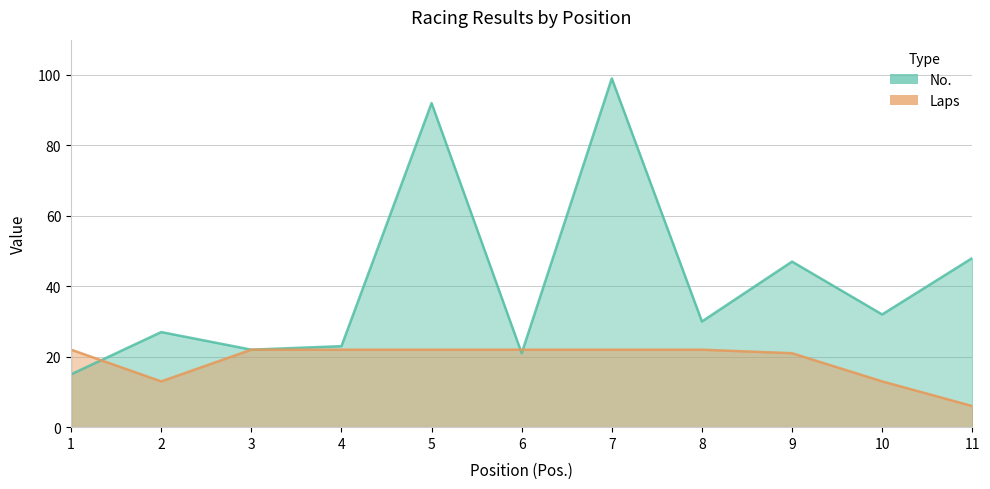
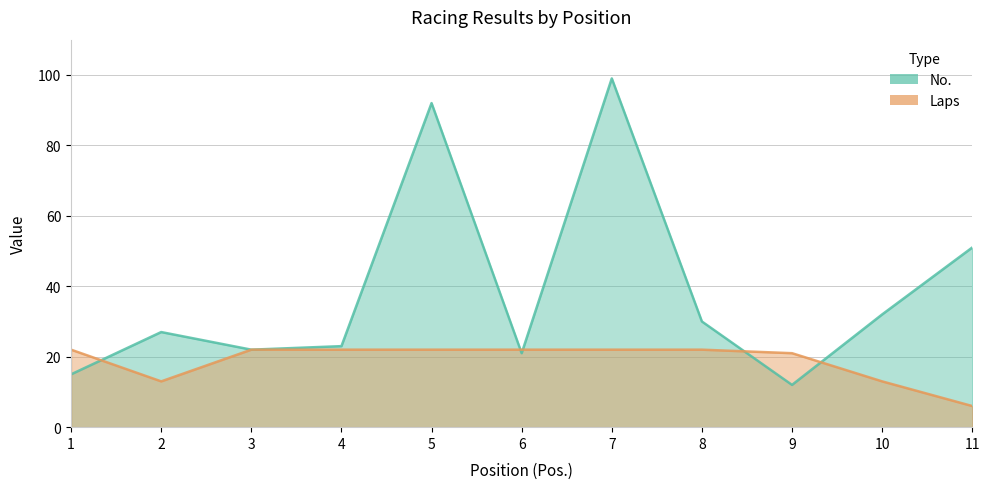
No., 9: 47 -> 12
No., 11: 48 -> 51
